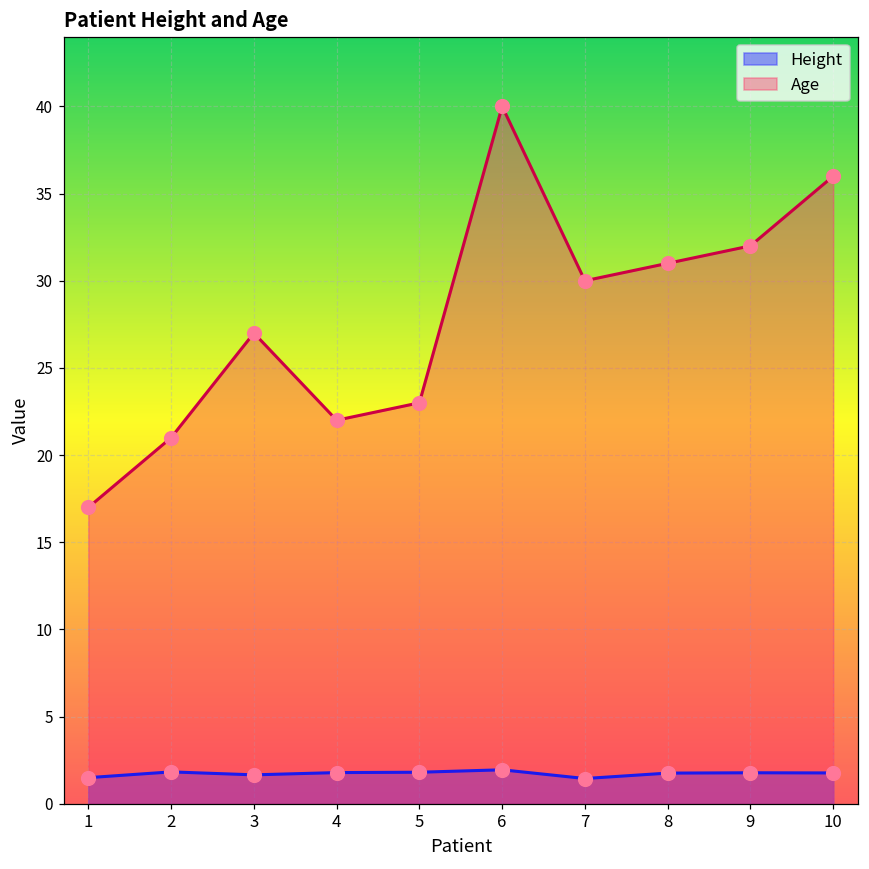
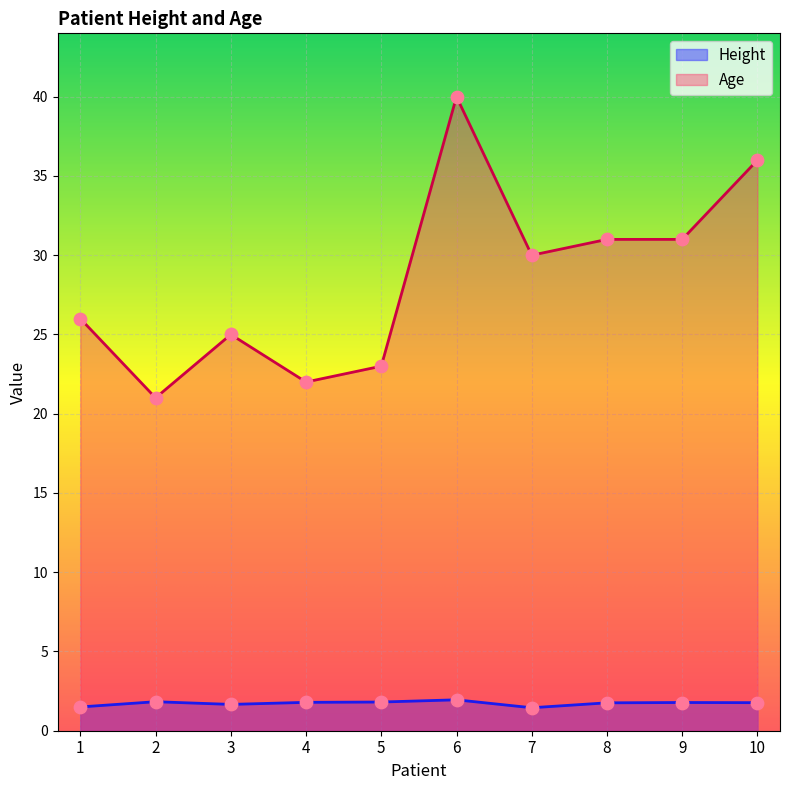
Age, 1: 17 -> 26
Age, 3: 27 -> 25
Age, 9: 32 -> 31
